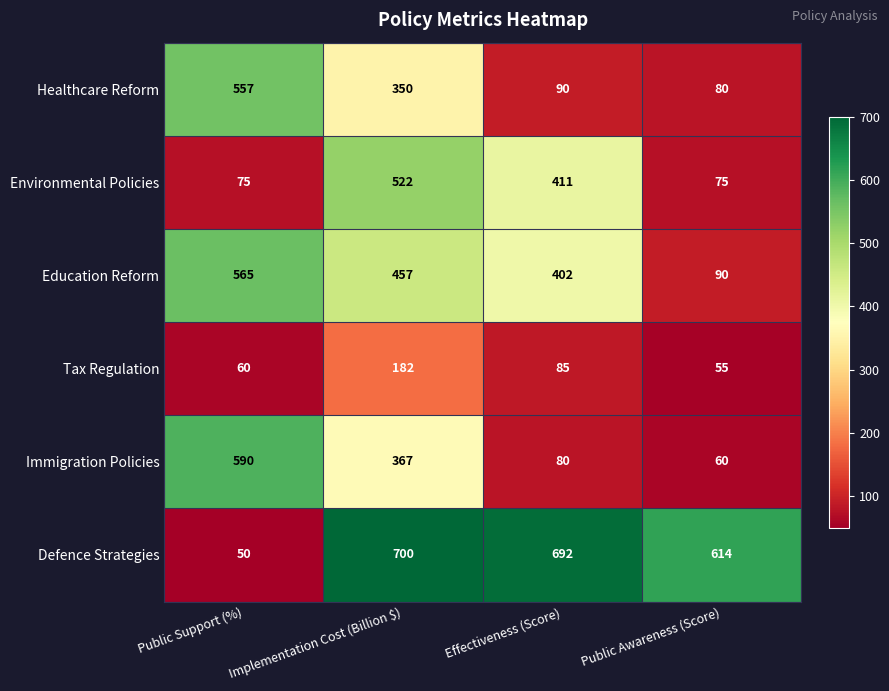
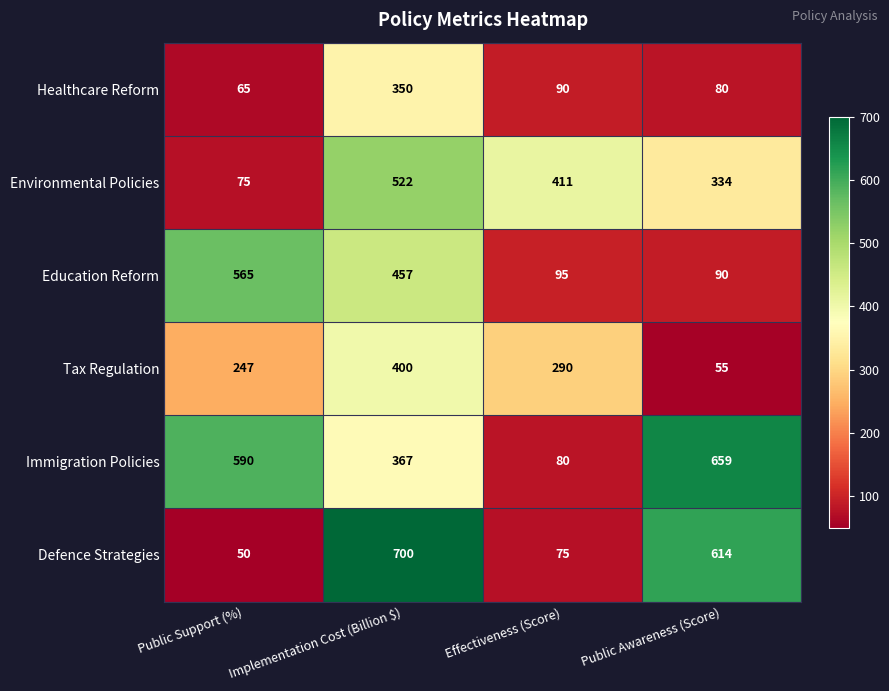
Healthcare Reform, Public Support (%): 557 -> 65
Environmental Policies, Public Awareness (Score): 75 -> 334
Education Reform, Effectiveness (Score): 402 -> 95
Tax Regulation, Public Support (%): 60 -> 247
Tax Regulation, Implementation Cost (Billion $): 182 -> 400
Tax Regulation, Effectiveness (Score): 85 -> 290
Immigration Policies, Public Awareness (Score): 60 -> 659
Defence Strategies, Effectiveness (Score): 692 -> 75
